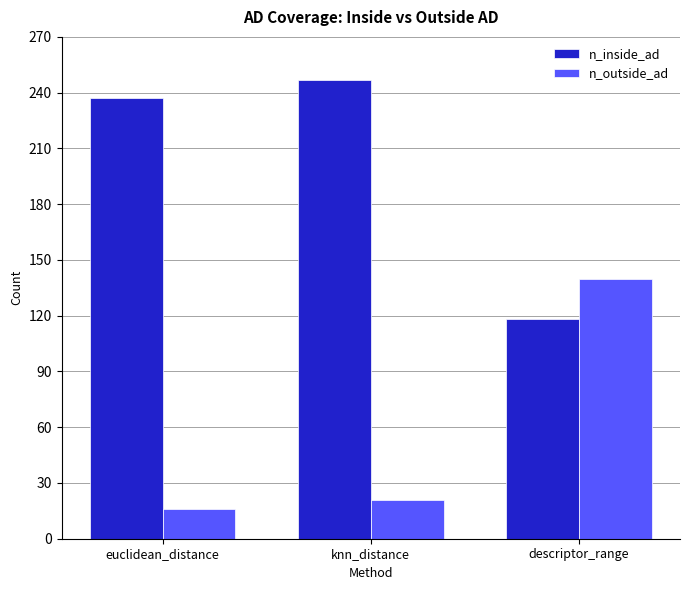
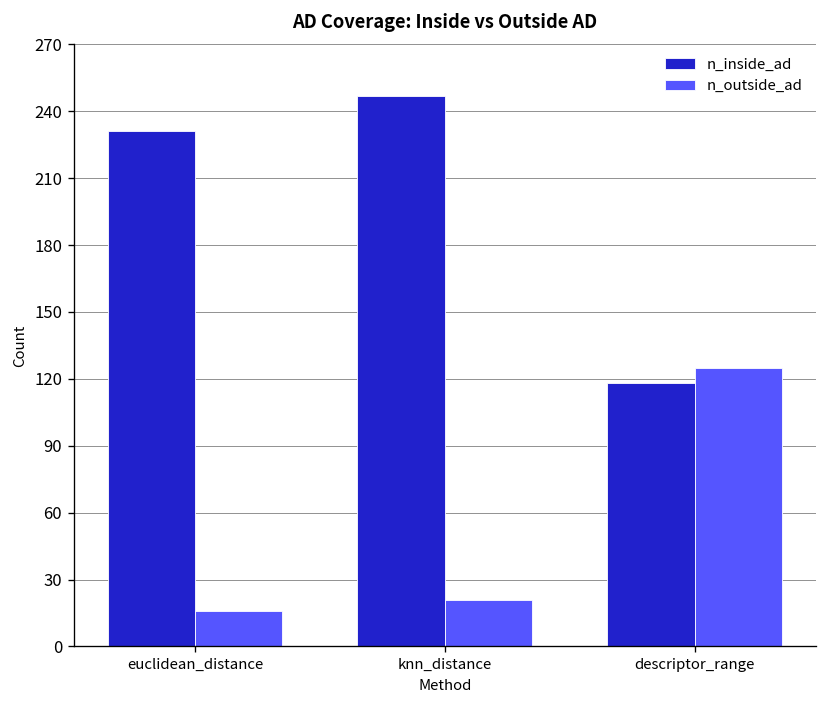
n_inside_ad, euclidean_distance: 237 -> 231
n_outside_ad, descriptor_range: 140 -> 125
